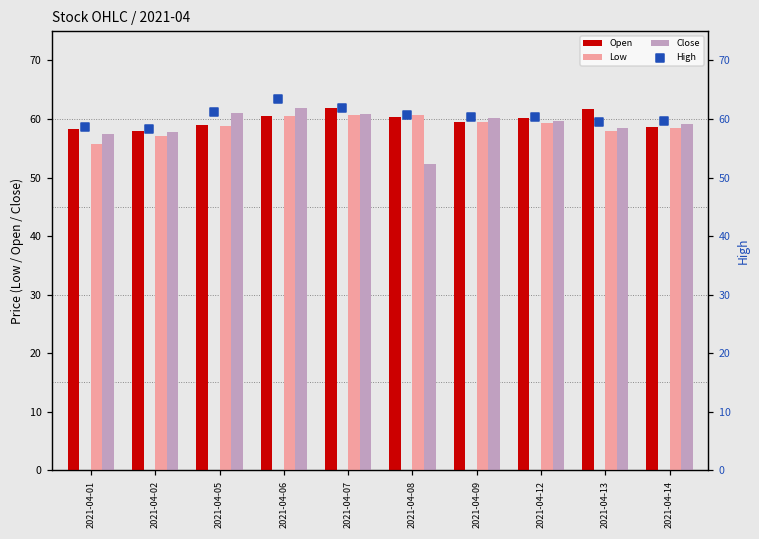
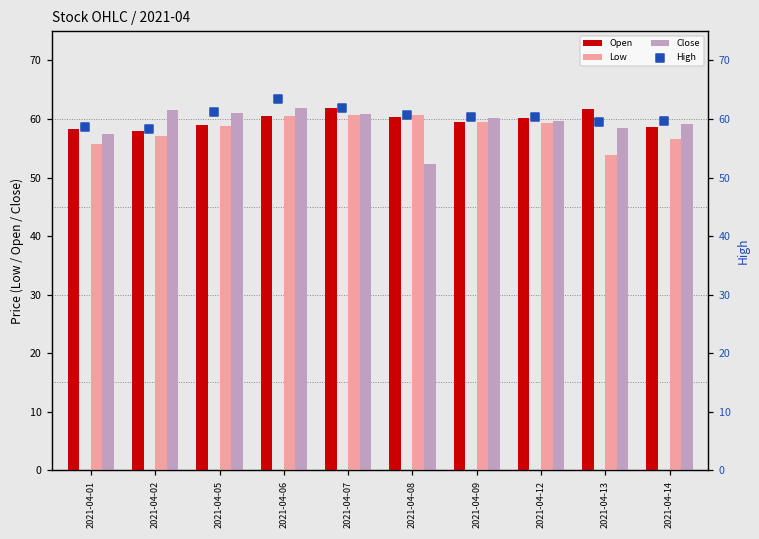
Close, 2021-04-02: 58 -> 62
Low, 2021-04-13: 58 -> 54
Low, 2021-04-14: 58 -> 57
